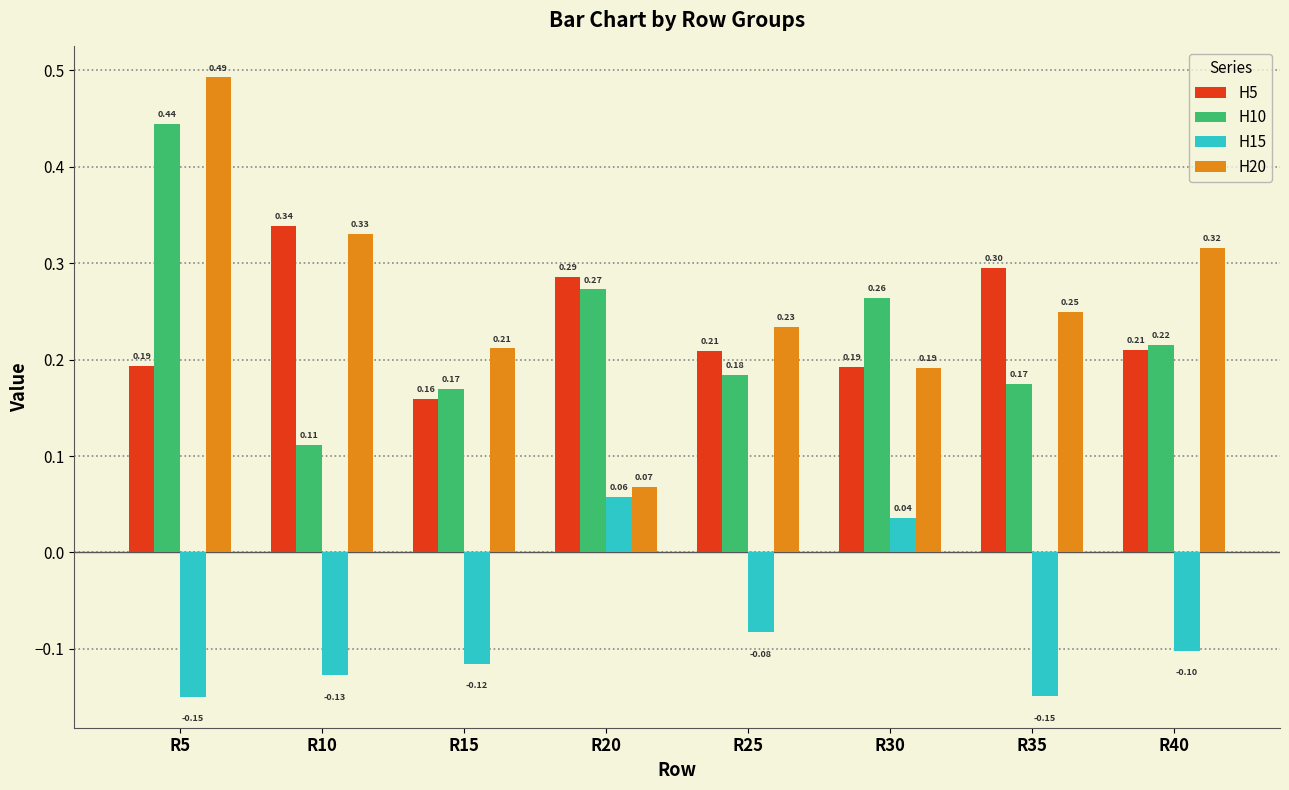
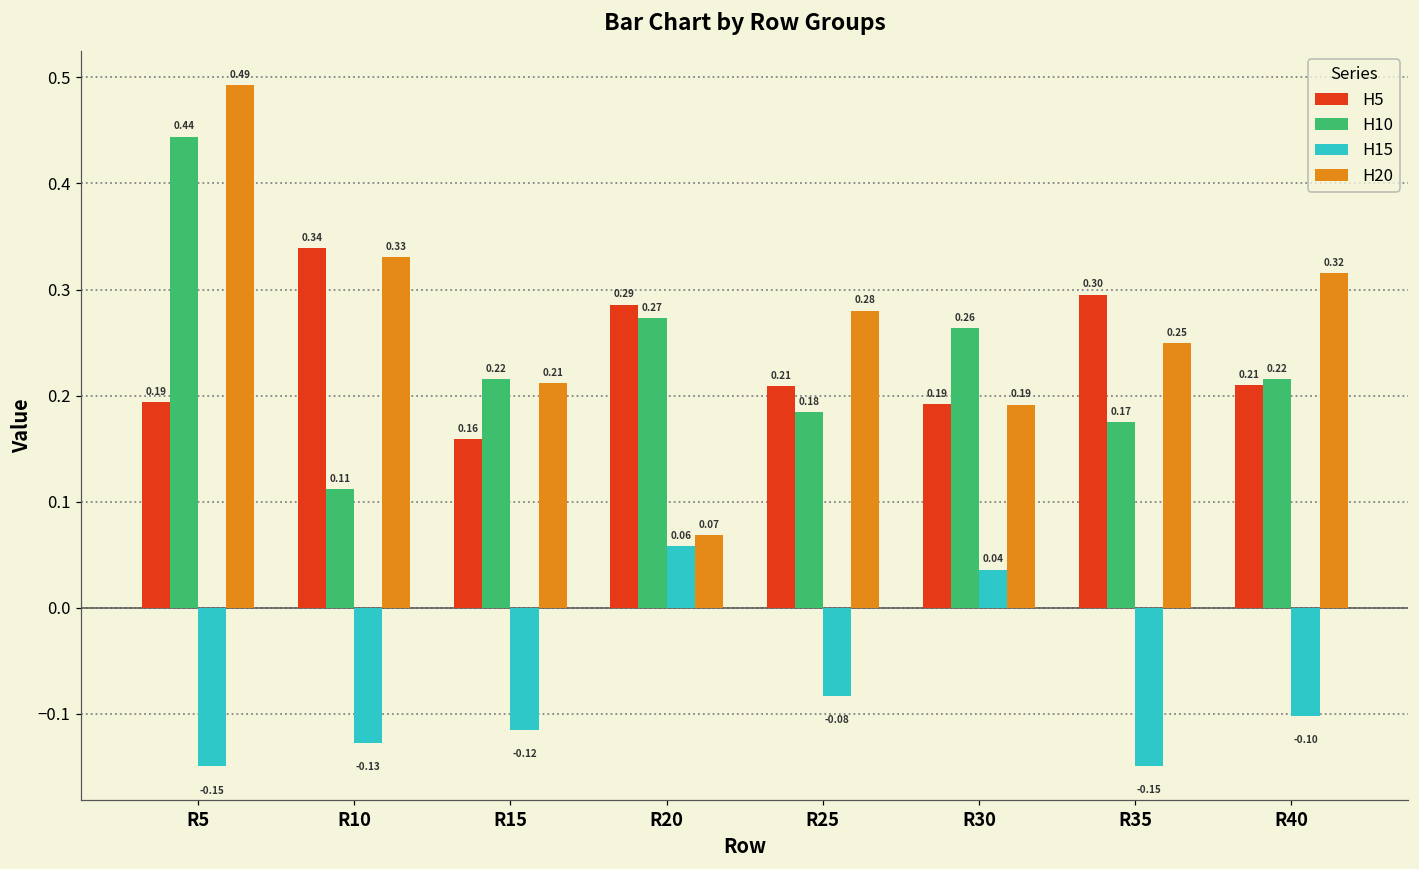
H10, R15: 0.17 -> 0.22
H20, R25: 0.23 -> 0.28
